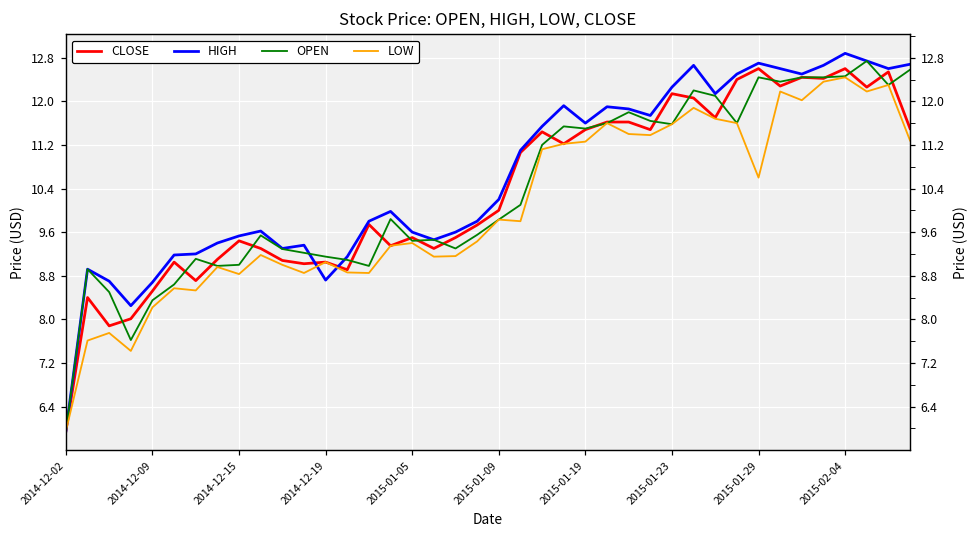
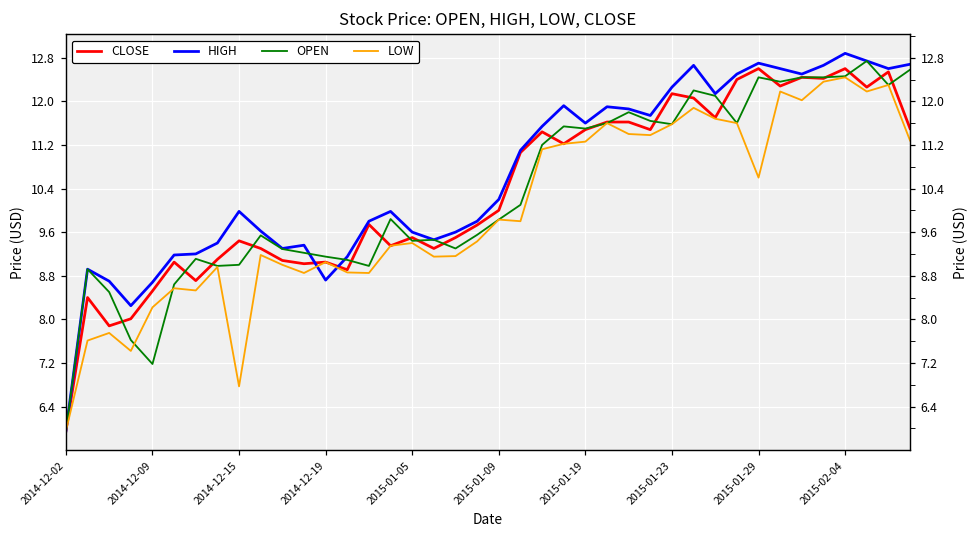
OPEN, 2014-12-09: 8.4 -> 7.2
HIGH, 2014-12-15: 9.5 -> 10.0
LOW, 2014-12-15: 8.8 -> 6.8
